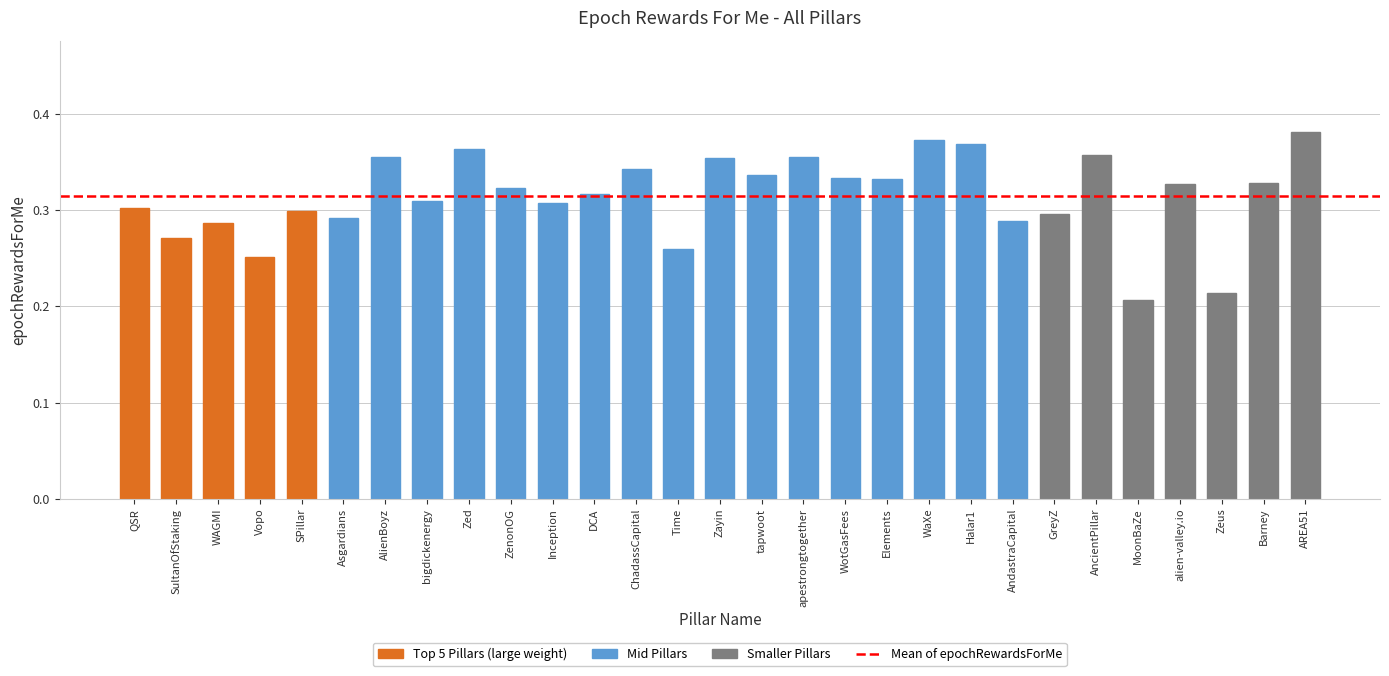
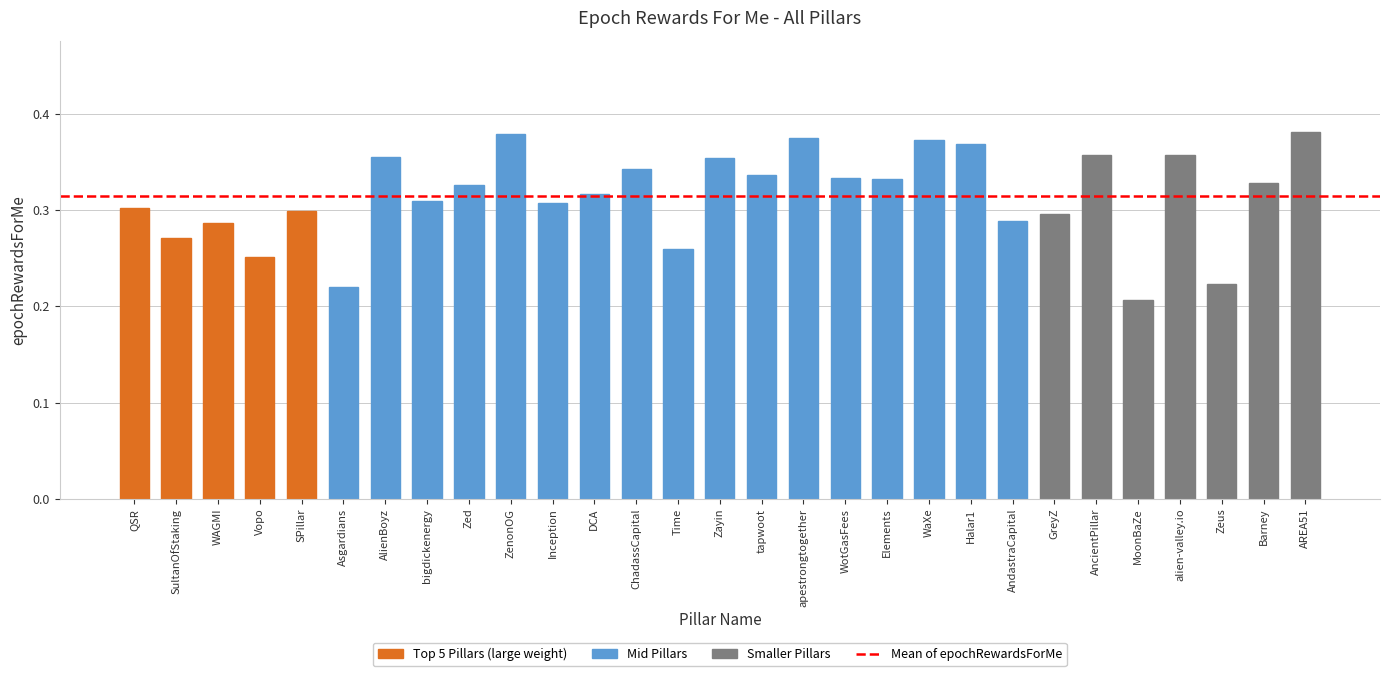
Asgardians: 0.29 -> 0.22
Zed: 0.36 -> 0.33
ZenonOG: 0.32 -> 0.38
apestrongtogether: 0.35 -> 0.37
alien-valley.io: 0.33 -> 0.36
Zeus: 0.21 -> 0.22
